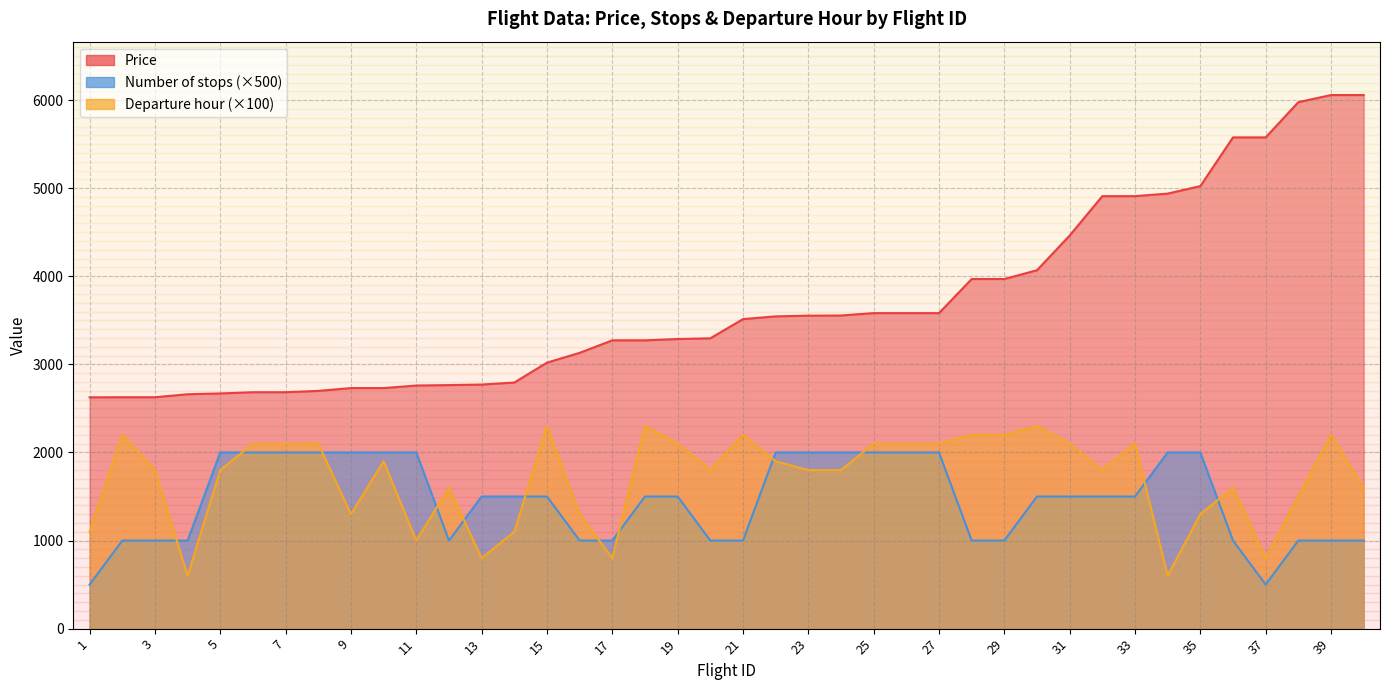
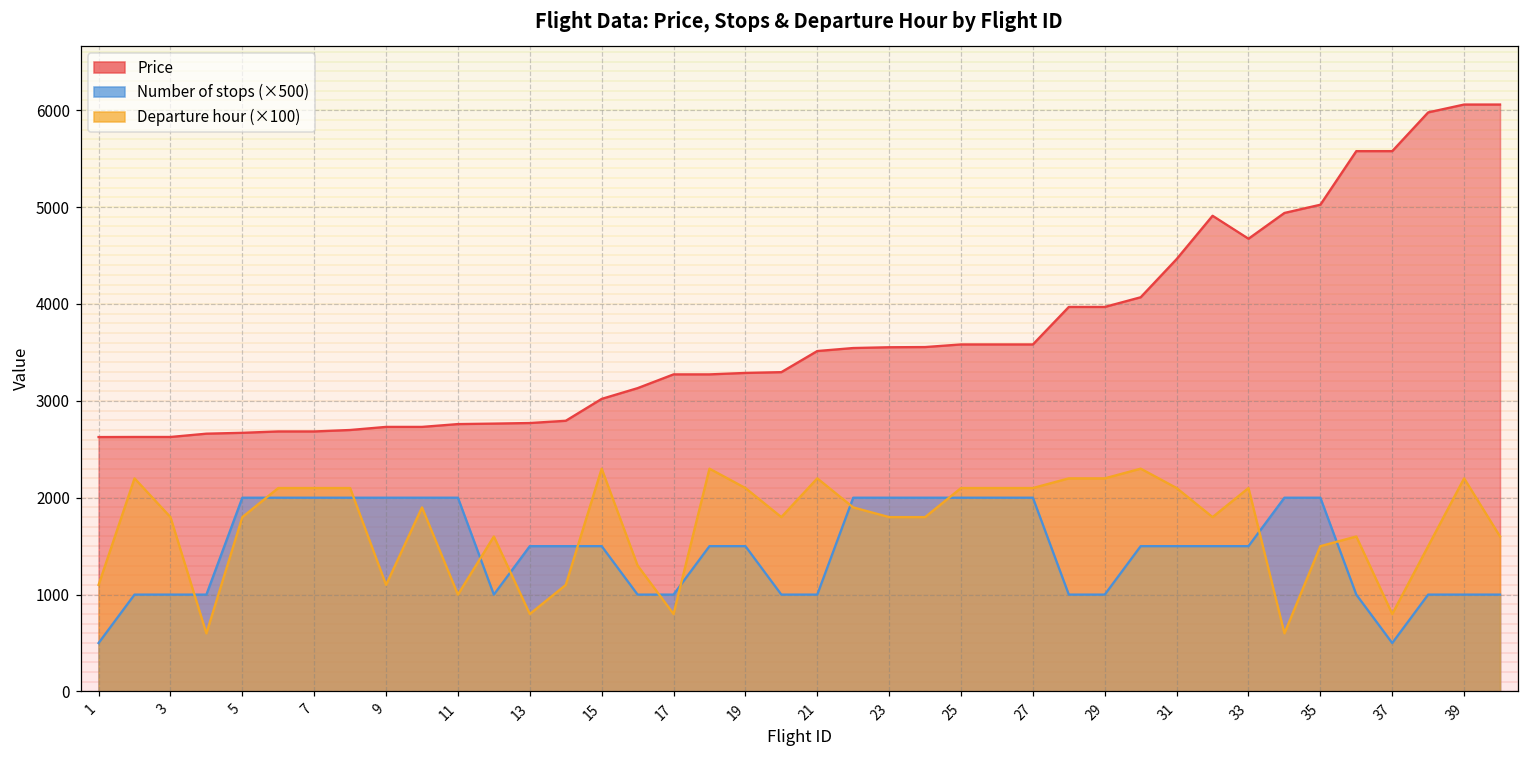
Departure hour (×100), 9: 1300 -> 1100
Price, 33: 4900 -> 4700
Departure hour (×100), 35: 1300 -> 1500
